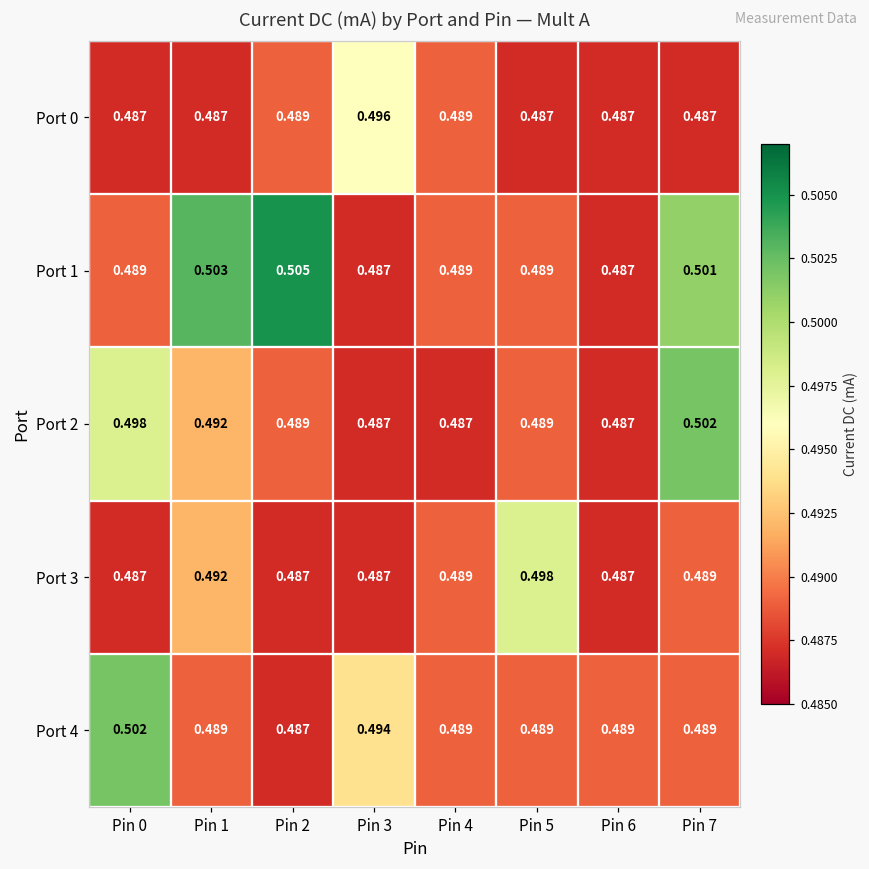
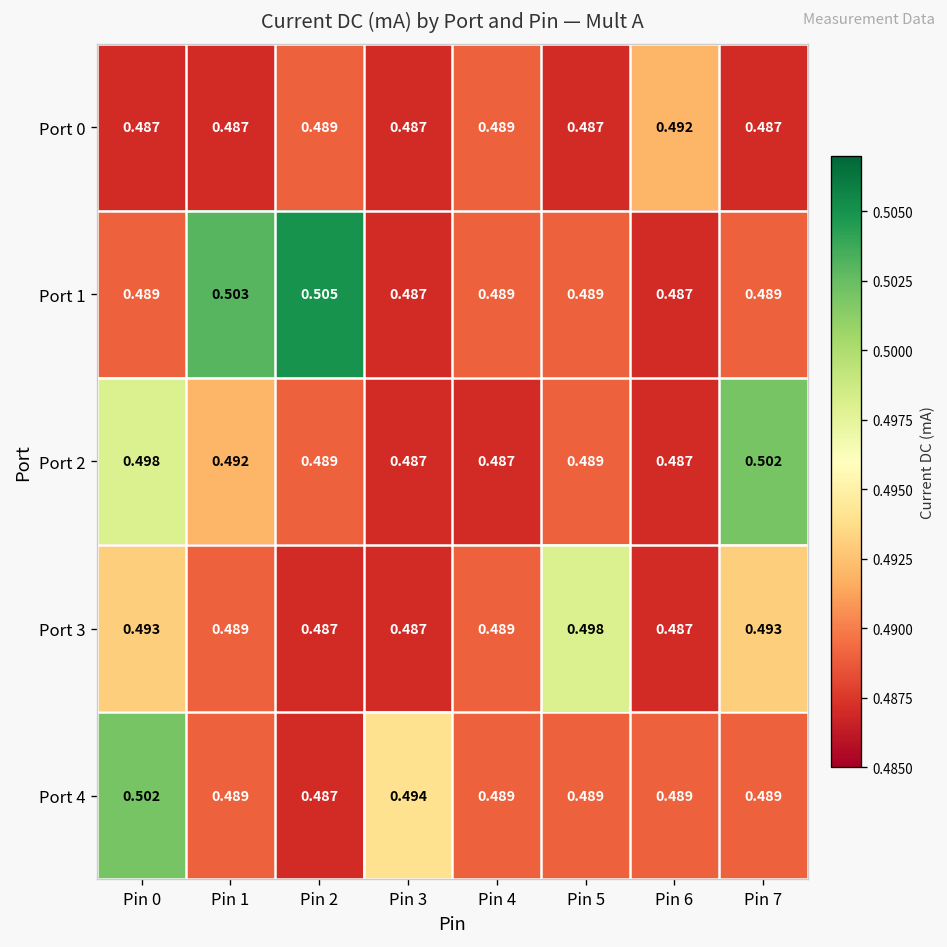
Port 0, Pin 3: 0.496 -> 0.487
Port 0, Pin 6: 0.487 -> 0.492
Port 1, Pin 7: 0.501 -> 0.489
Port 3, Pin 0: 0.487 -> 0.493
Port 3, Pin 1: 0.492 -> 0.489
Port 3, Pin 7: 0.489 -> 0.493
